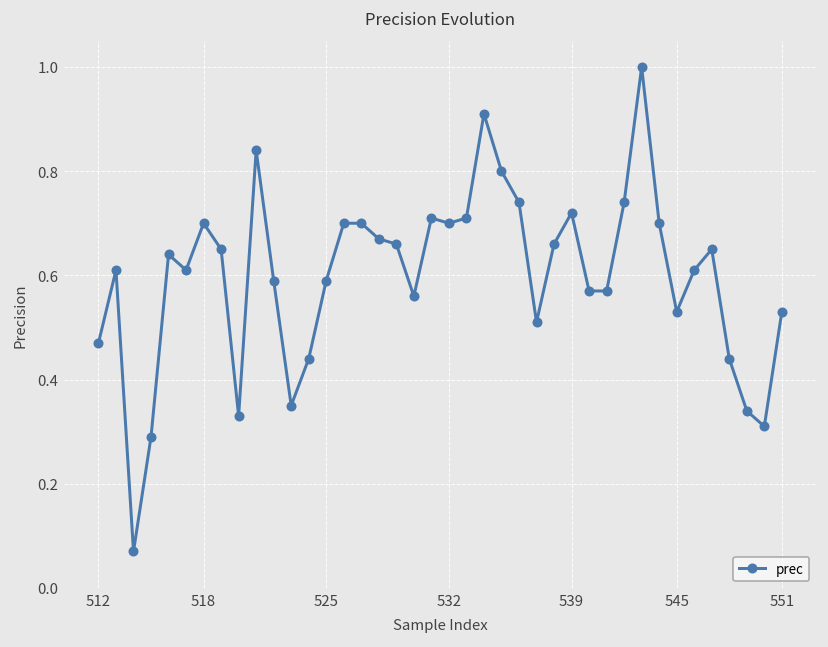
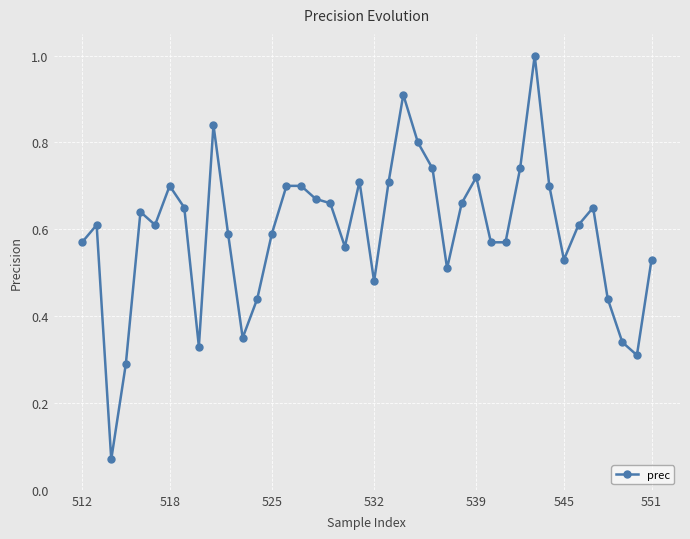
512: 0.47 -> 0.57
532: 0.70 -> 0.48
